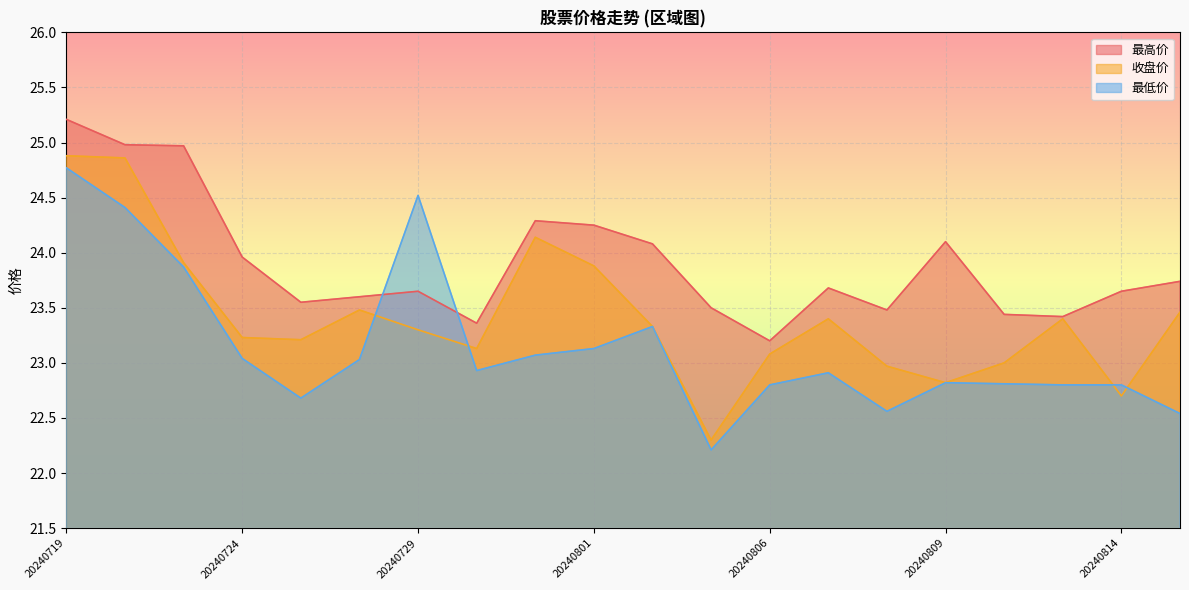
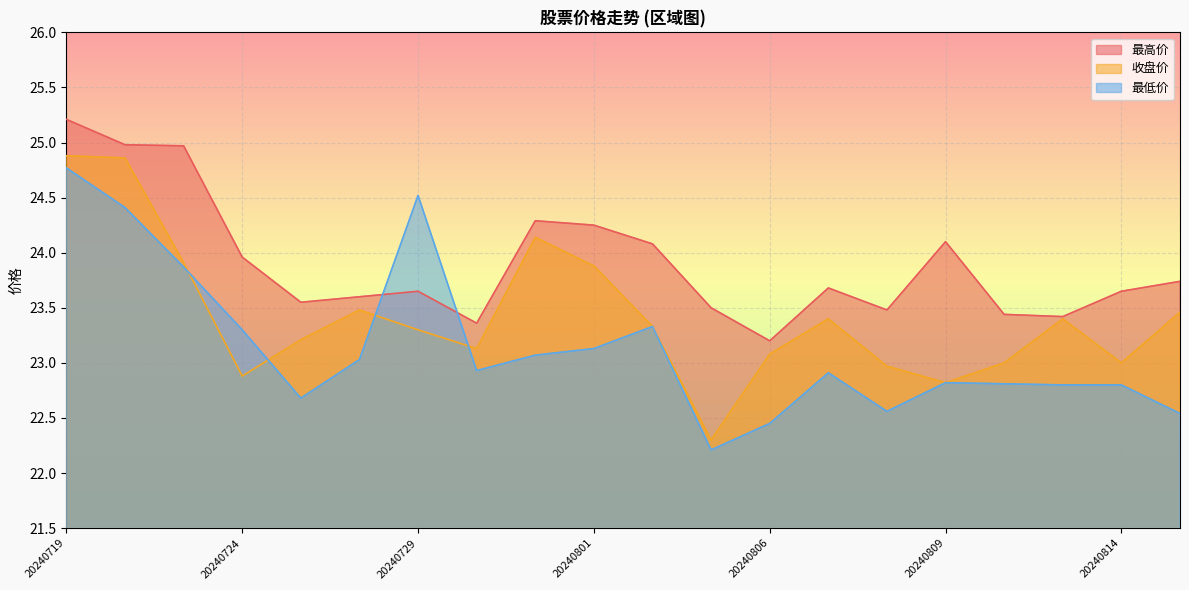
收盘价, 20240724: 23.23 -> 22.88
最低价, 20240724: 23.04 -> 23.30
最低价, 20240806: 22.80 -> 22.45
收盘价, 20240814: 22.7 -> 23.0
